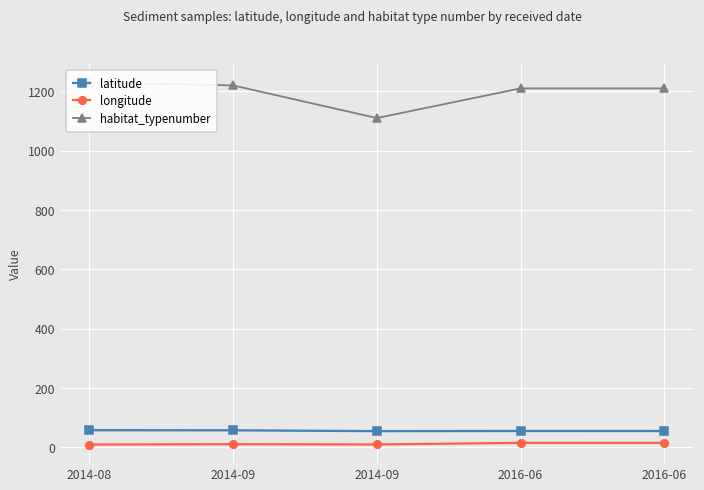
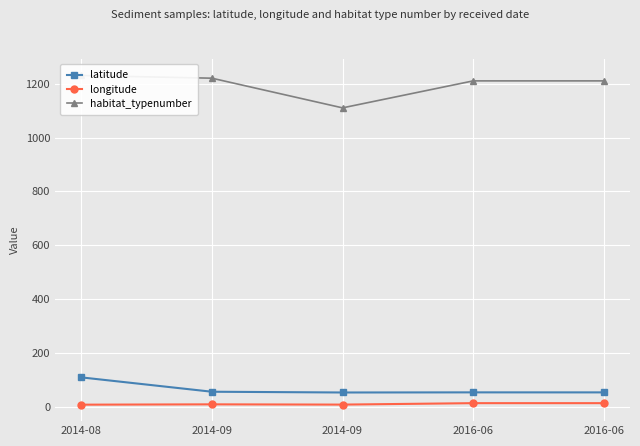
latitude, 2014-08: 60 -> 110
